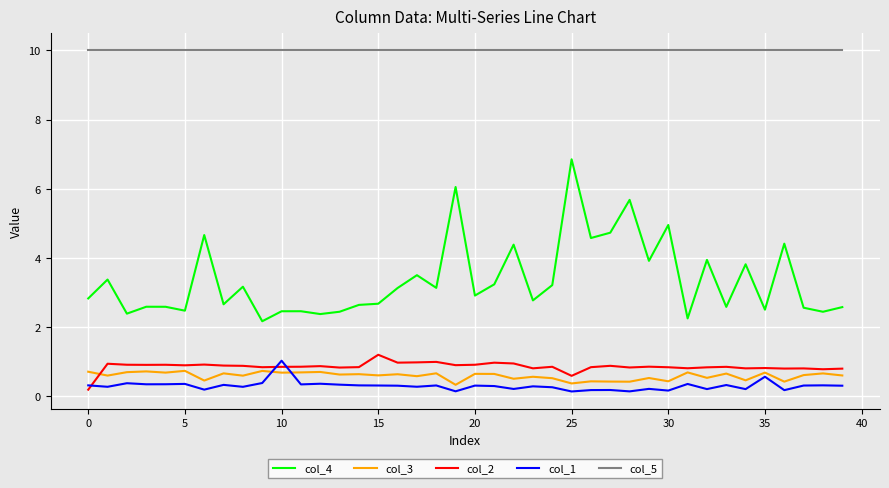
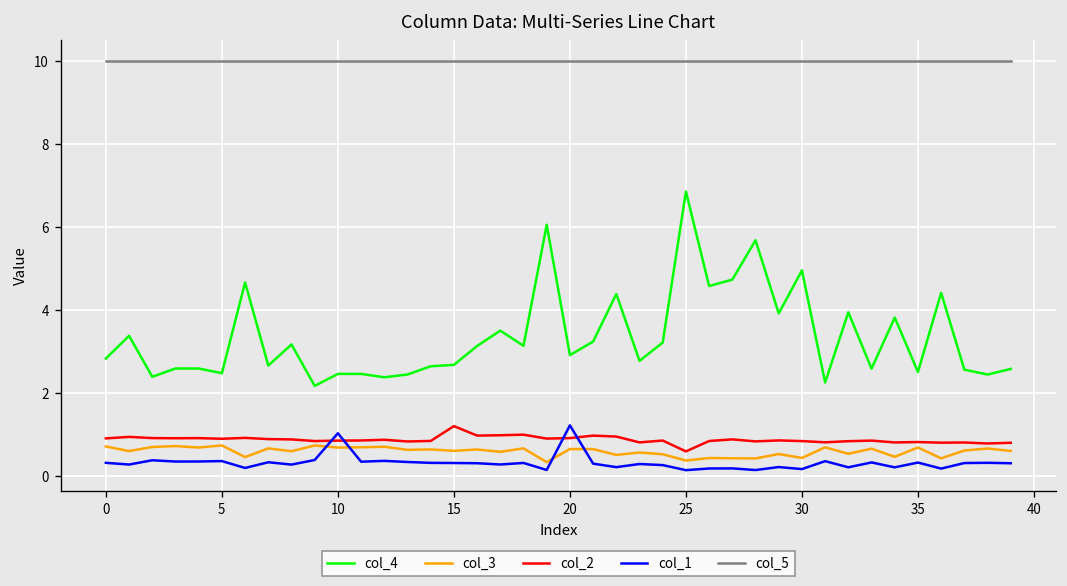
col_2, 0: 0.2 -> 0.9
col_1, 20: 0.3 -> 1.2
col_1, 35: 0.6 -> 0.3
